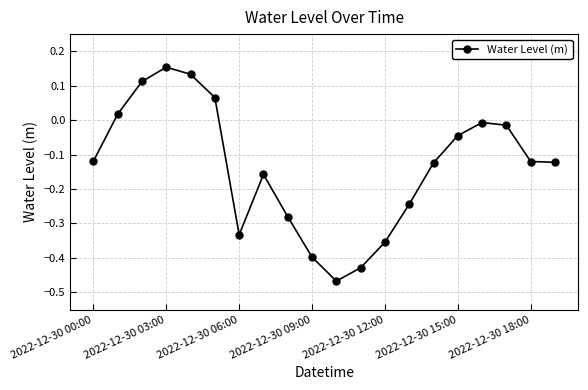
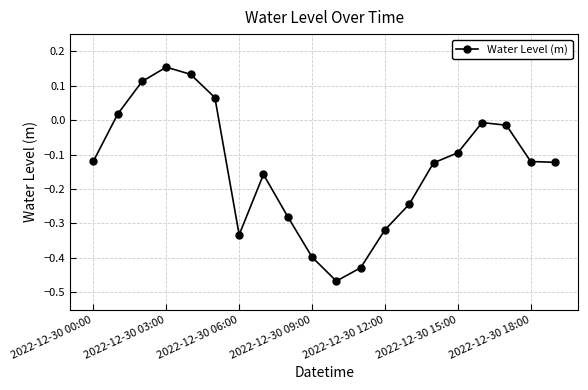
2022-12-30 12:00: -0.35 -> -0.32
2022-12-30 15:00: -0.04 -> -0.09
